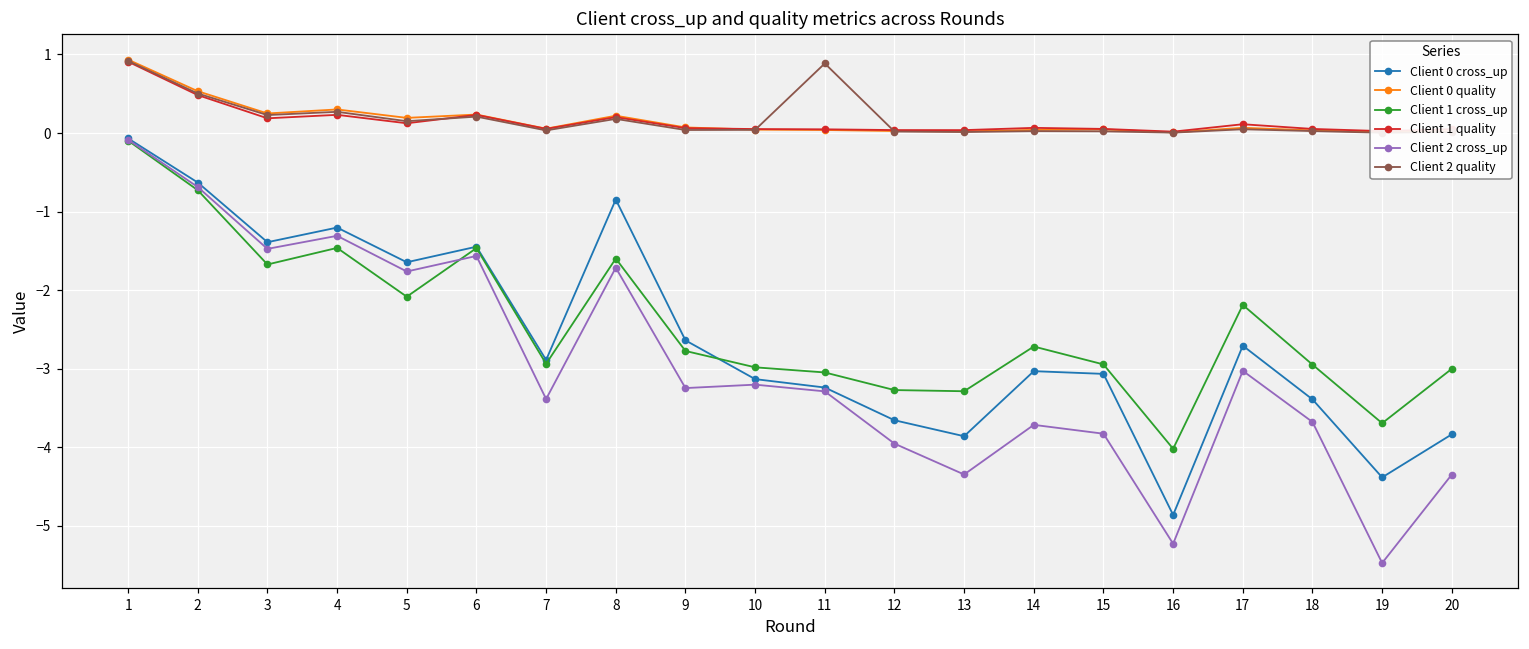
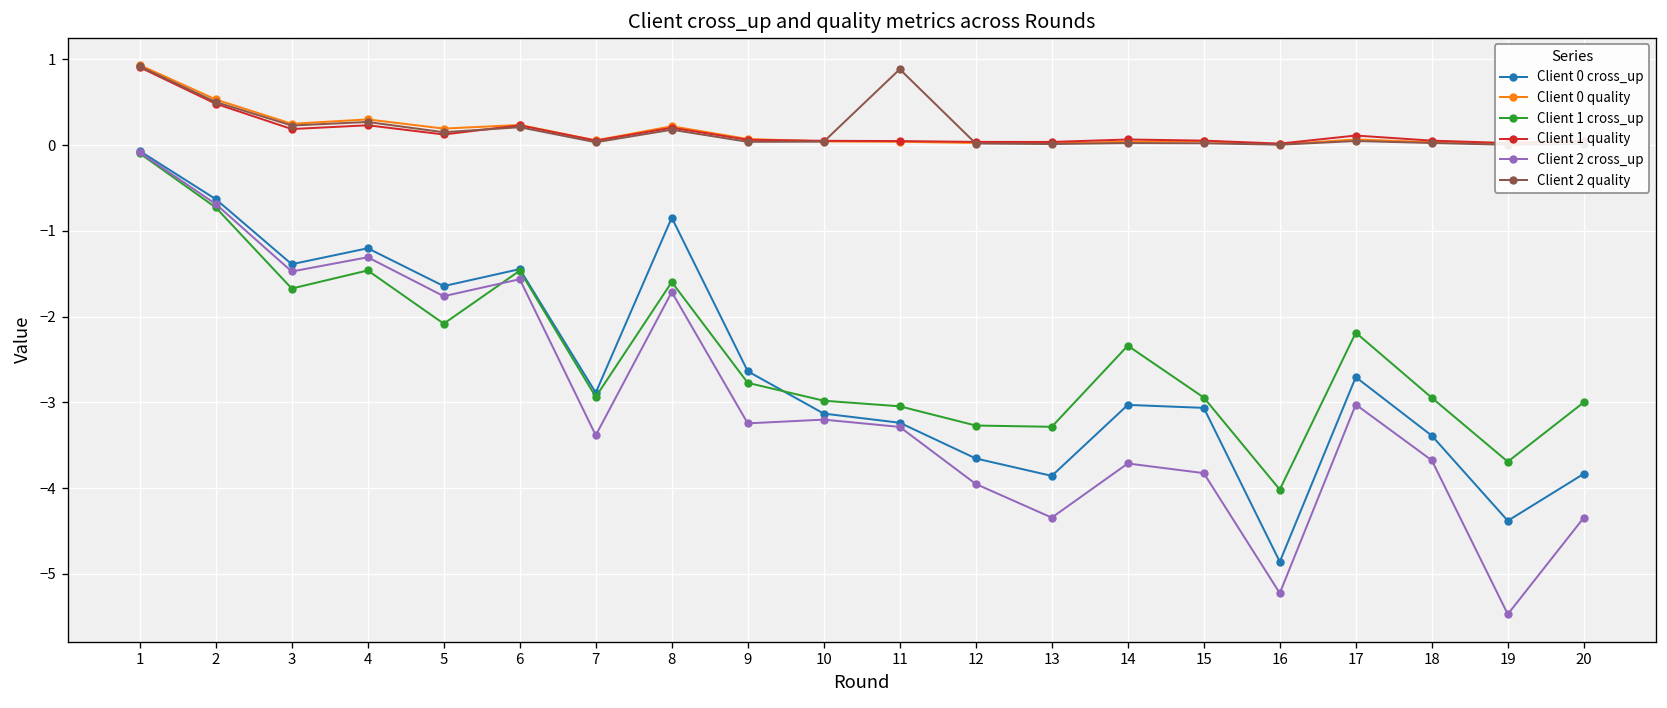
Client 1 cross_up, 14: -2.7 -> -2.3
